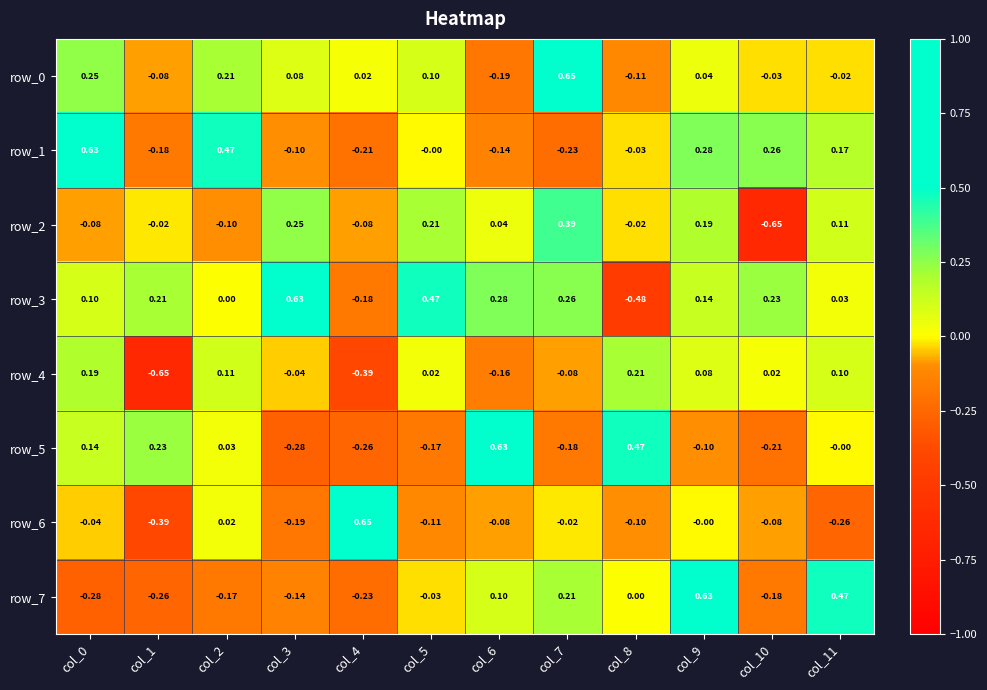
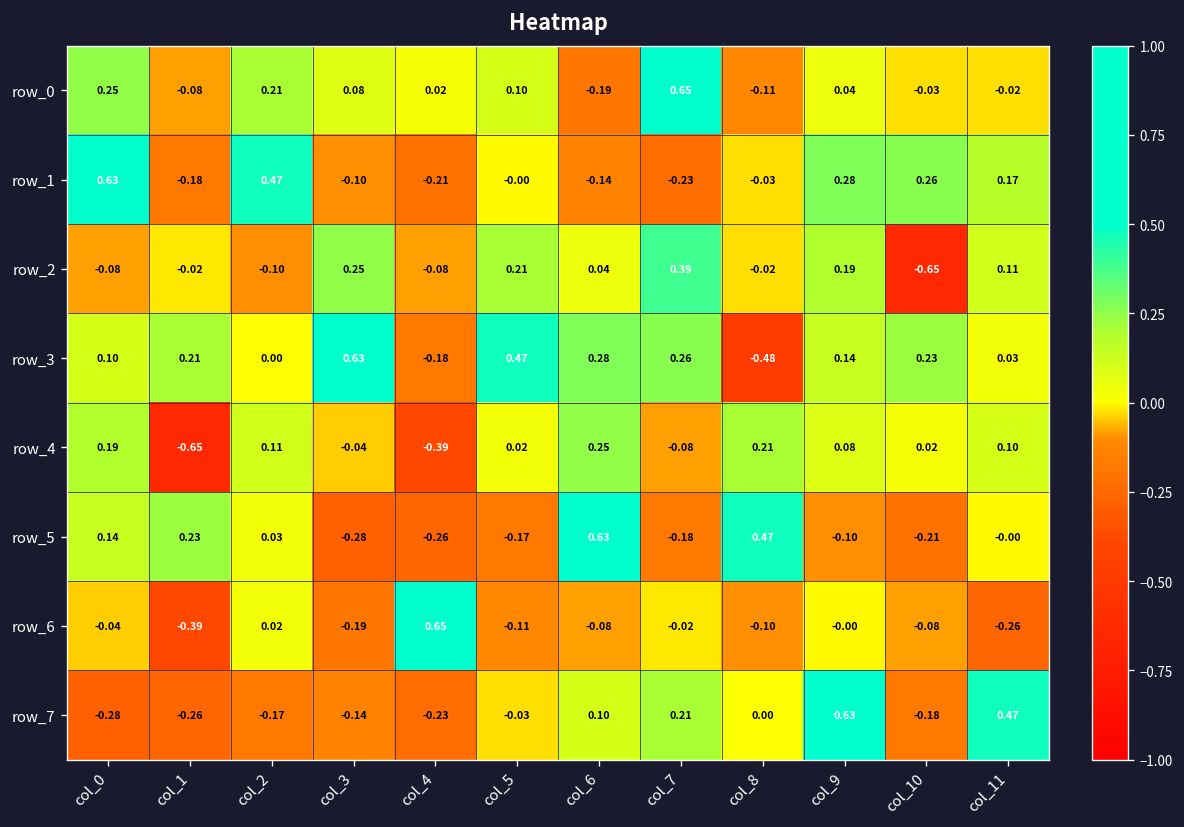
row_4, col_6: -0.16 -> 0.25
